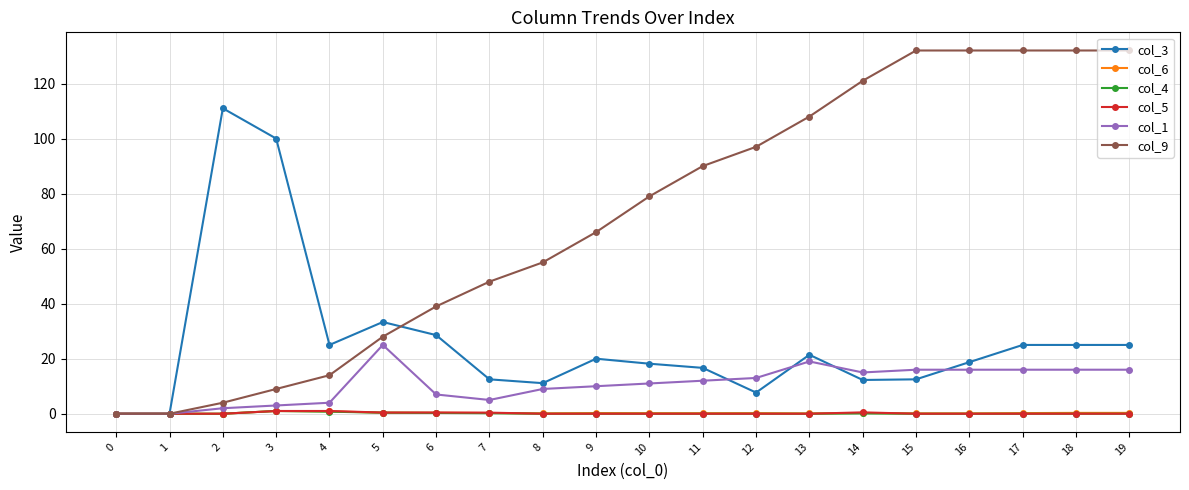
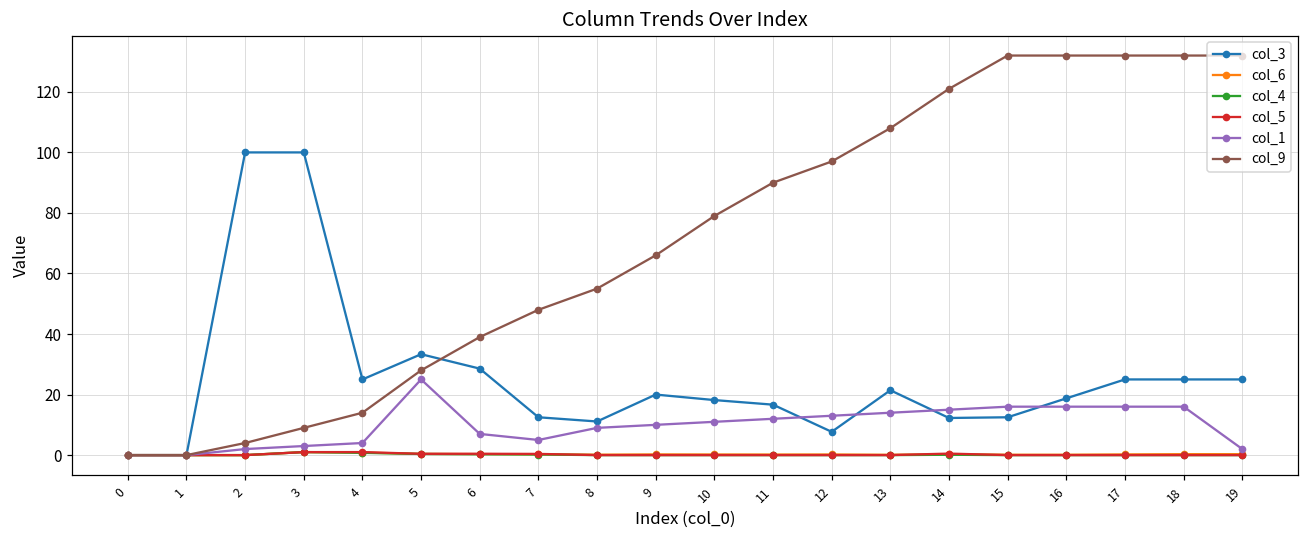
col_3, 2: 111 -> 100
col_1, 13: 19 -> 14
col_1, 19: 16 -> 2
